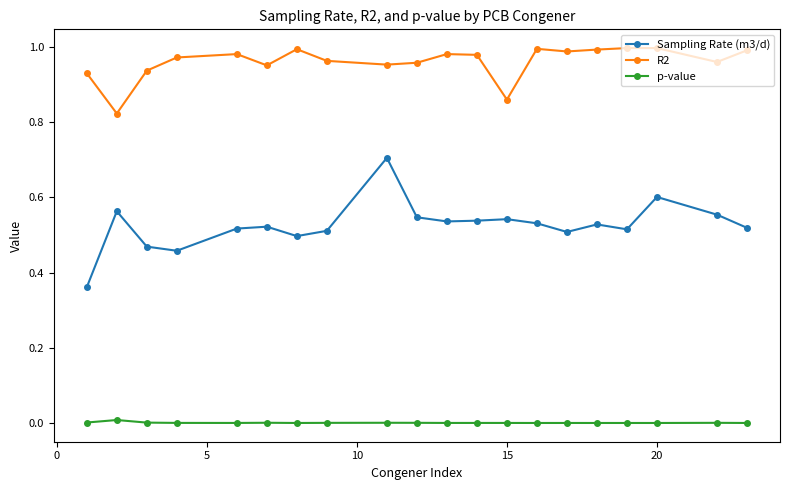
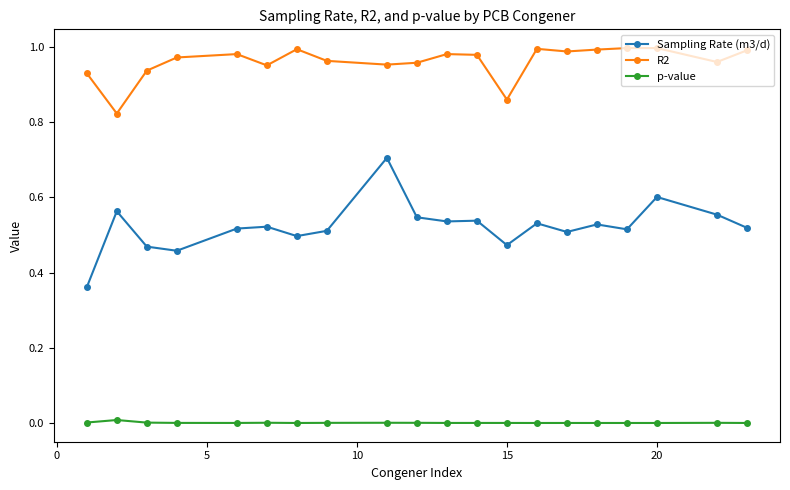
Sampling Rate (m3/d), 15: 0.54 -> 0.47
